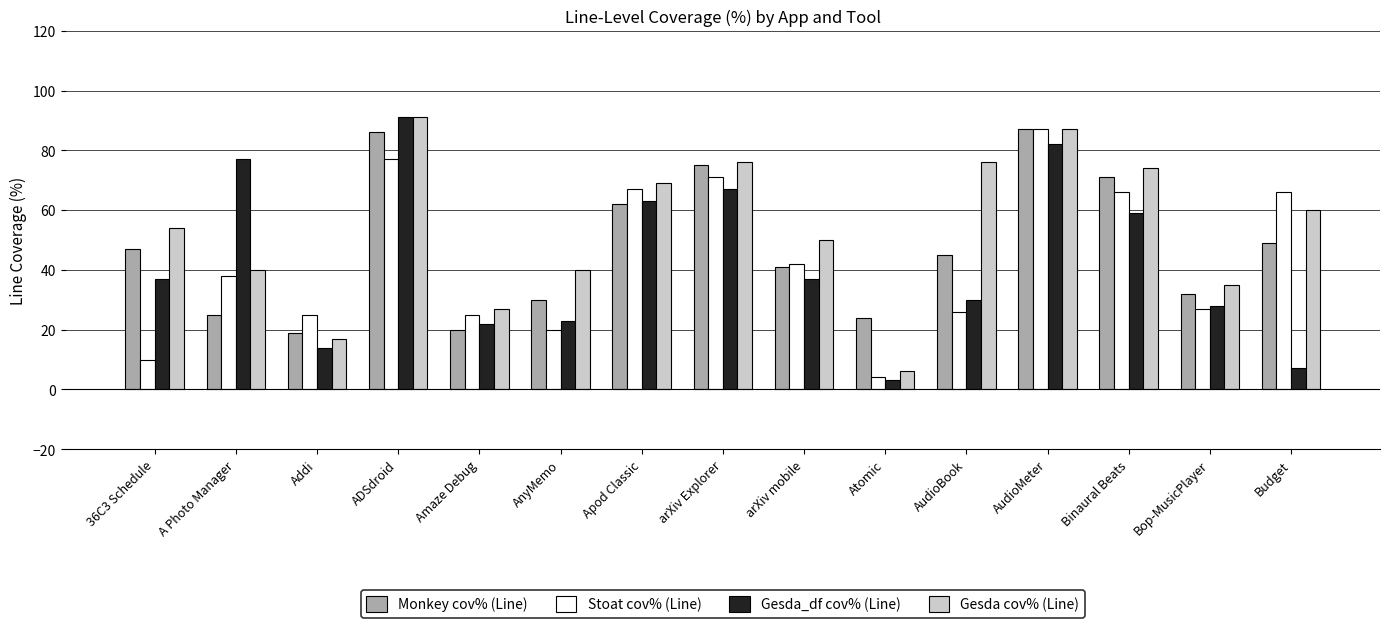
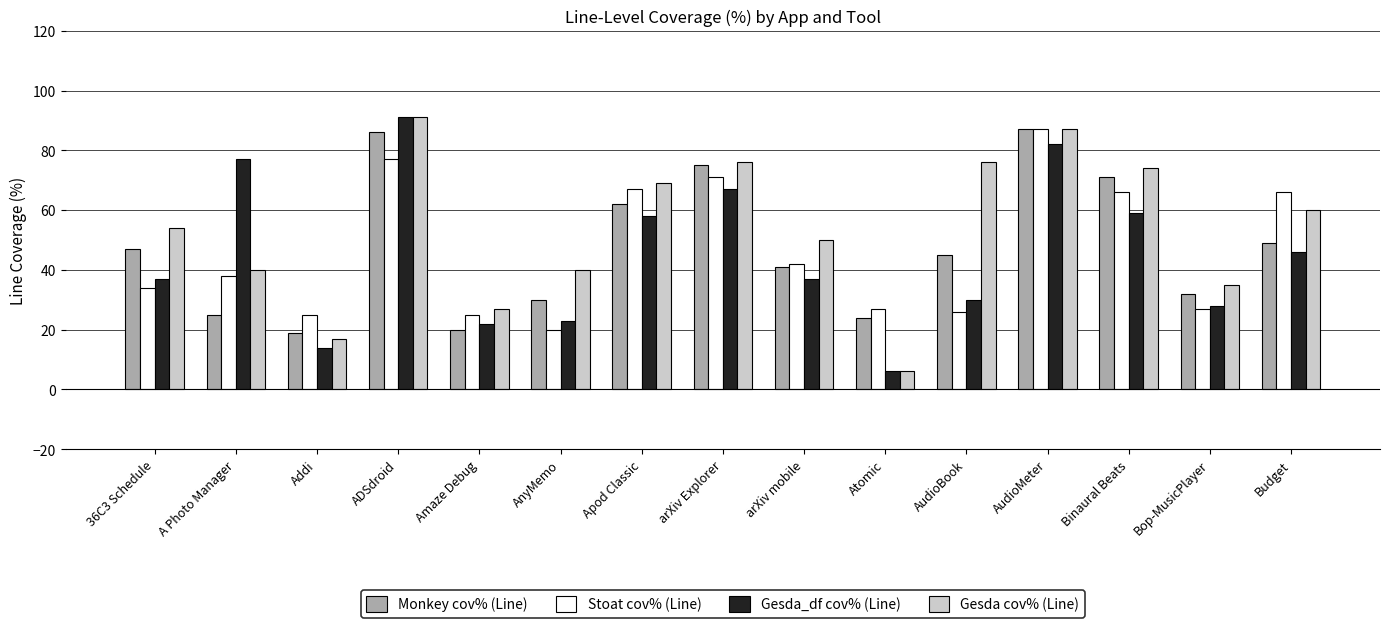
Stoat cov% (Line), 36C3 Schedule: 10 -> 34
Gesda_df cov% (Line), Apod Classic: 63 -> 58
Stoat cov% (Line), Atomic: 4 -> 27
Gesda_df cov% (Line), Atomic: 3 -> 6
Gesda_df cov% (Line), Budget: 7 -> 46
